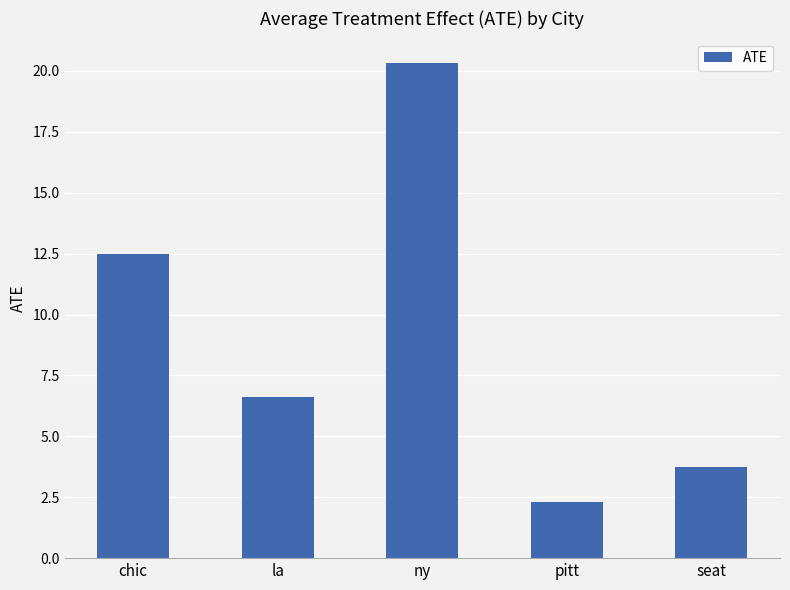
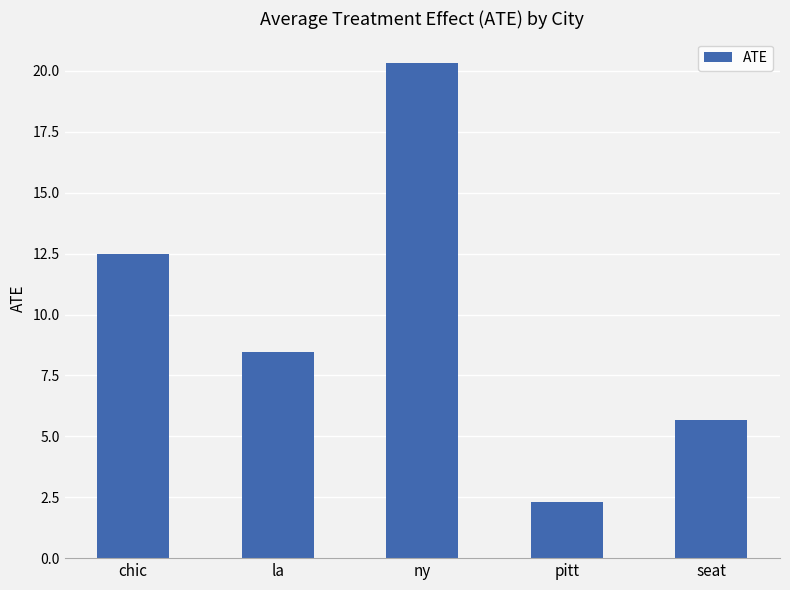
la: 6.6 -> 8.5
seat: 3.7 -> 5.7
